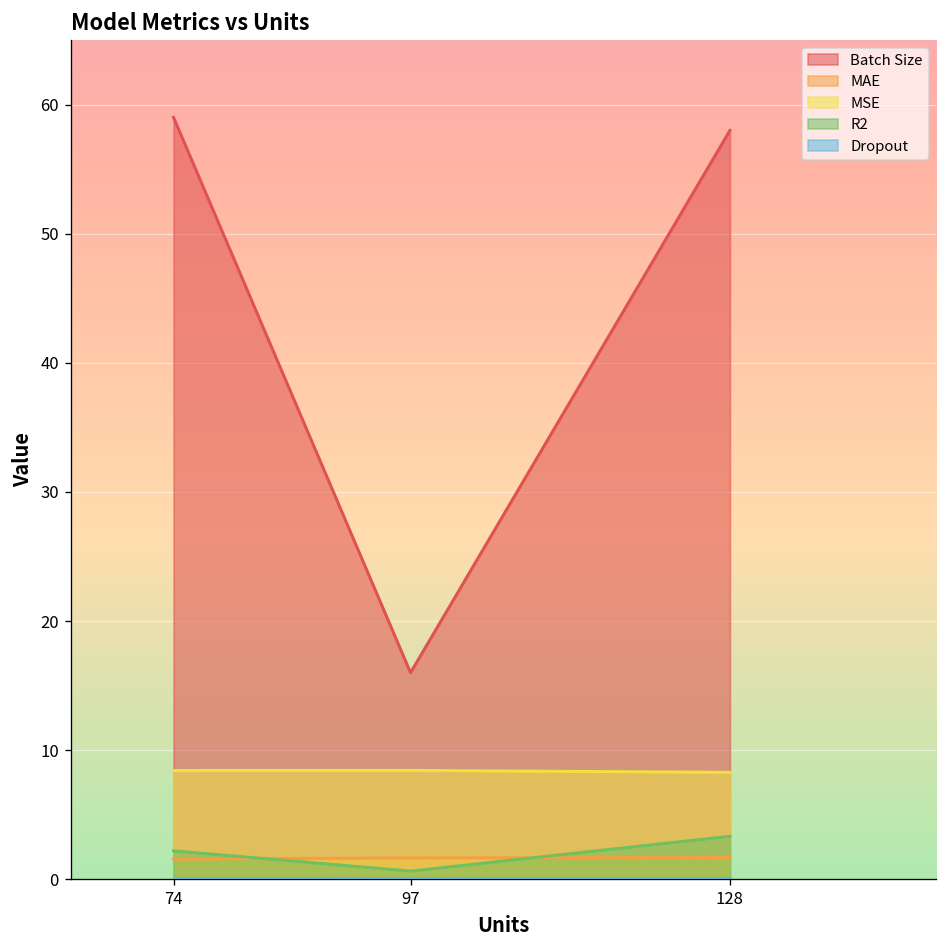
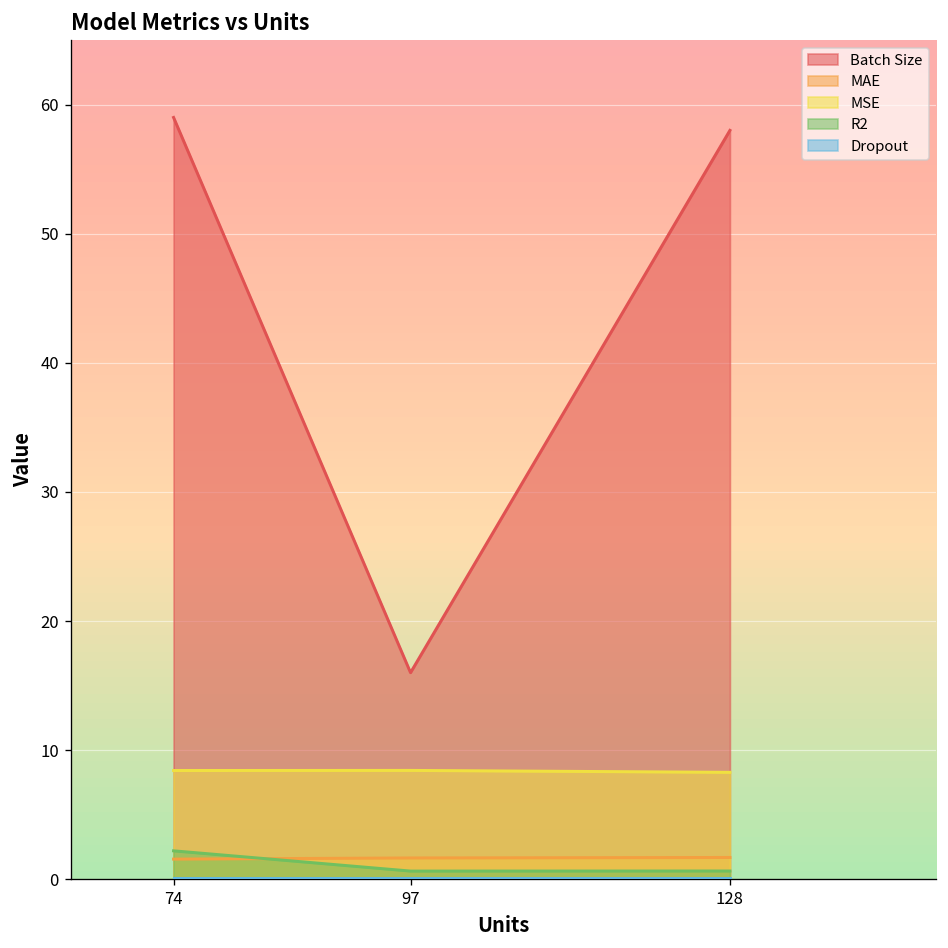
R2, 128: 3.3 -> 0.6
